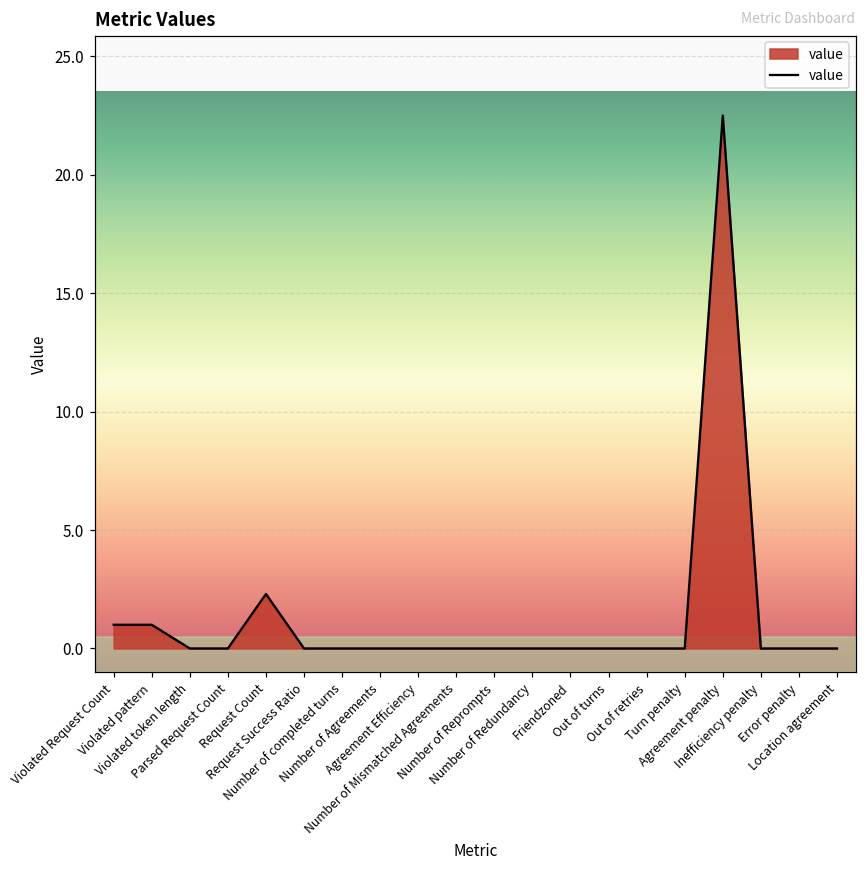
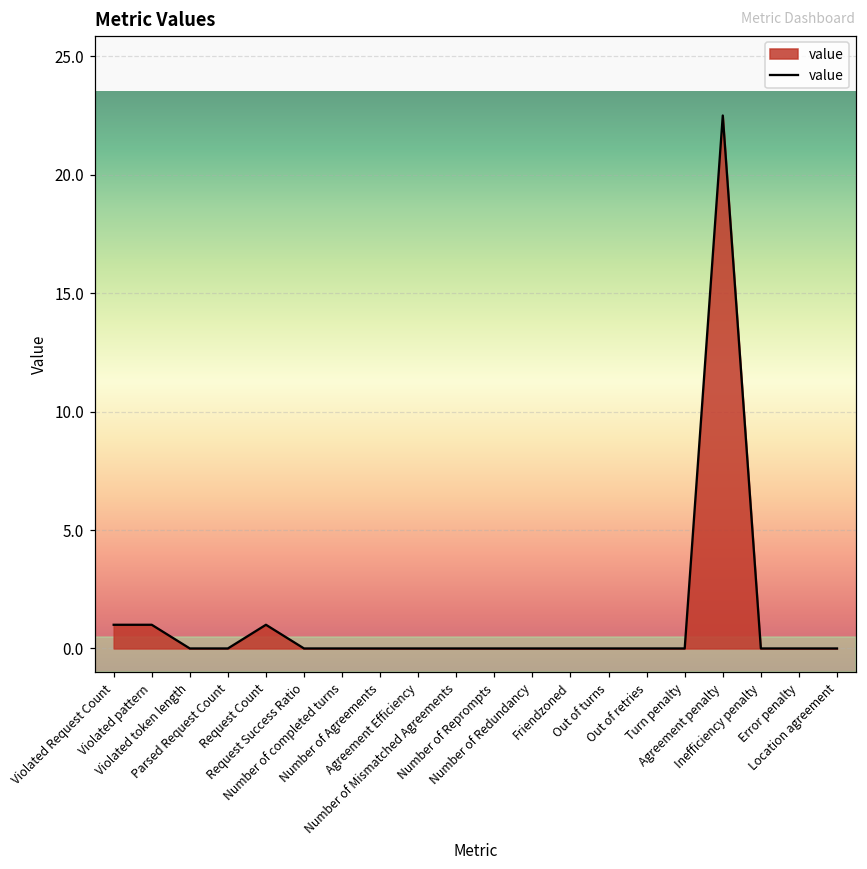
Request Count: 2.3 -> 1.0
